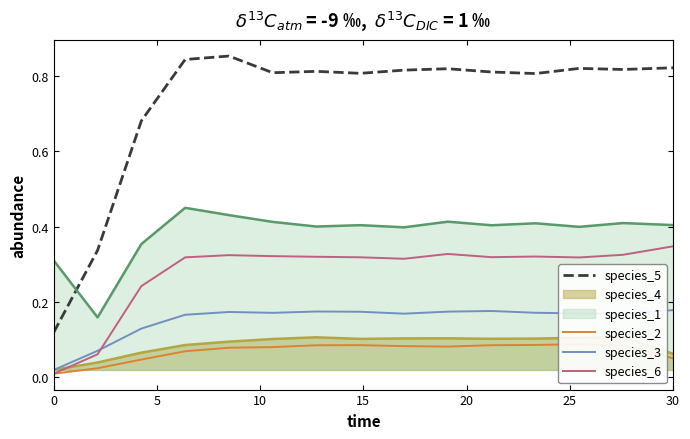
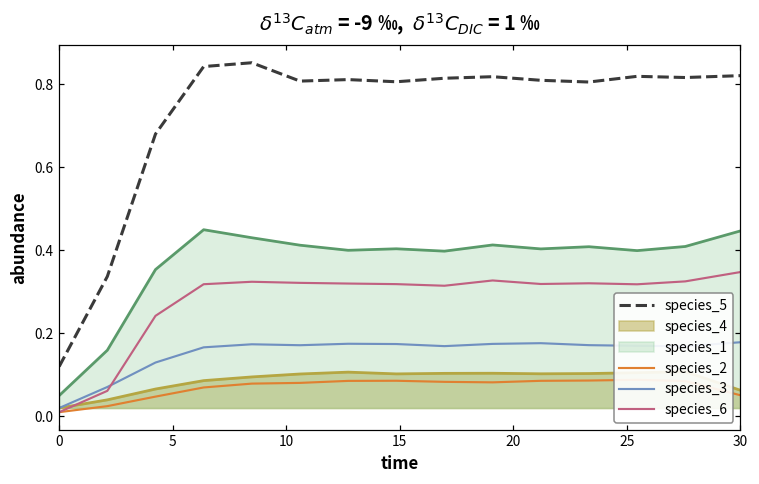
species_1, 0: 0.31 -> 0.05
species_1, 30: 0.40 -> 0.45
